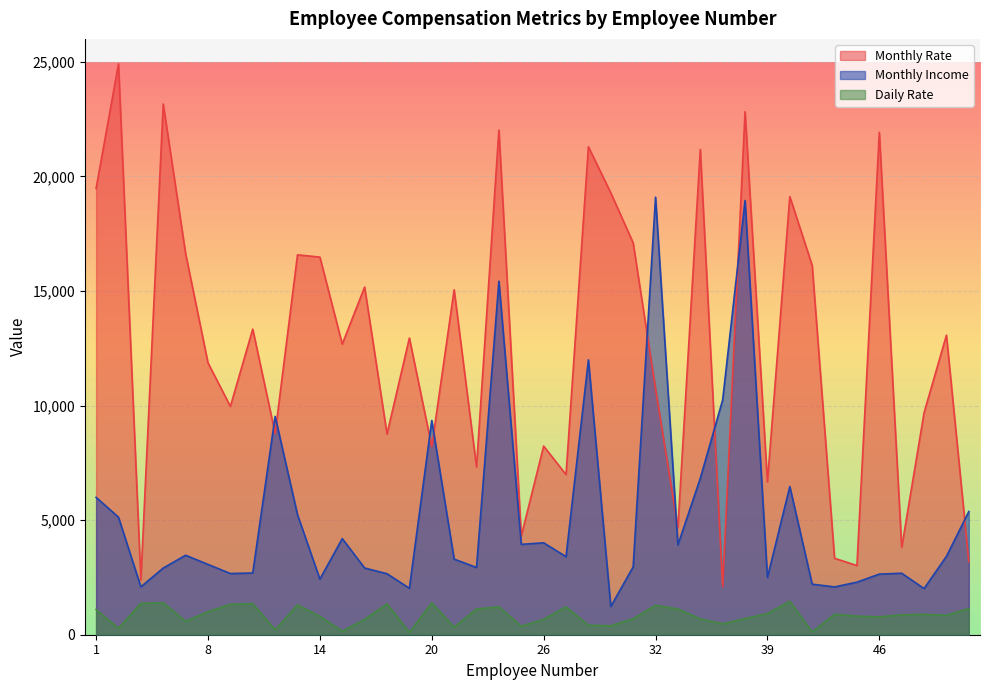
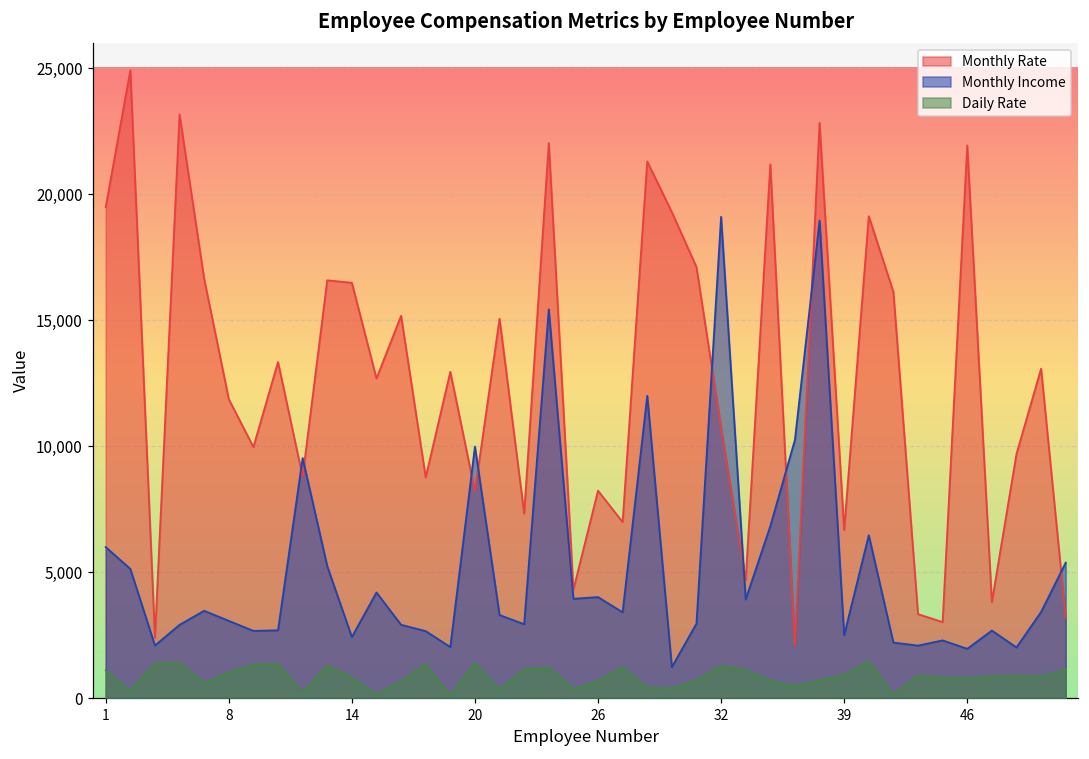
Monthly Income, 20: 9,300 -> 10,000
Monthly Income, 46: 2,600 -> 2,000
